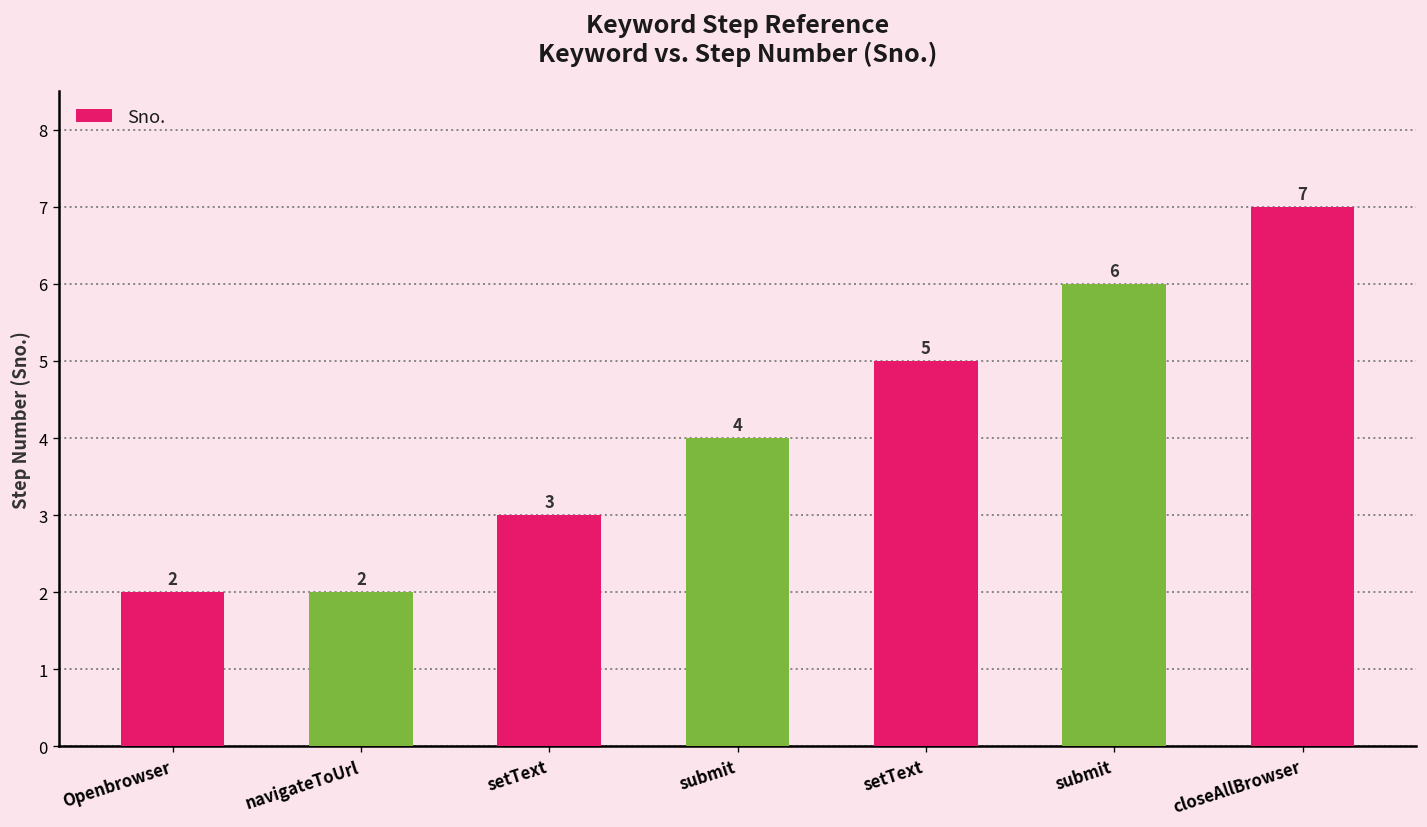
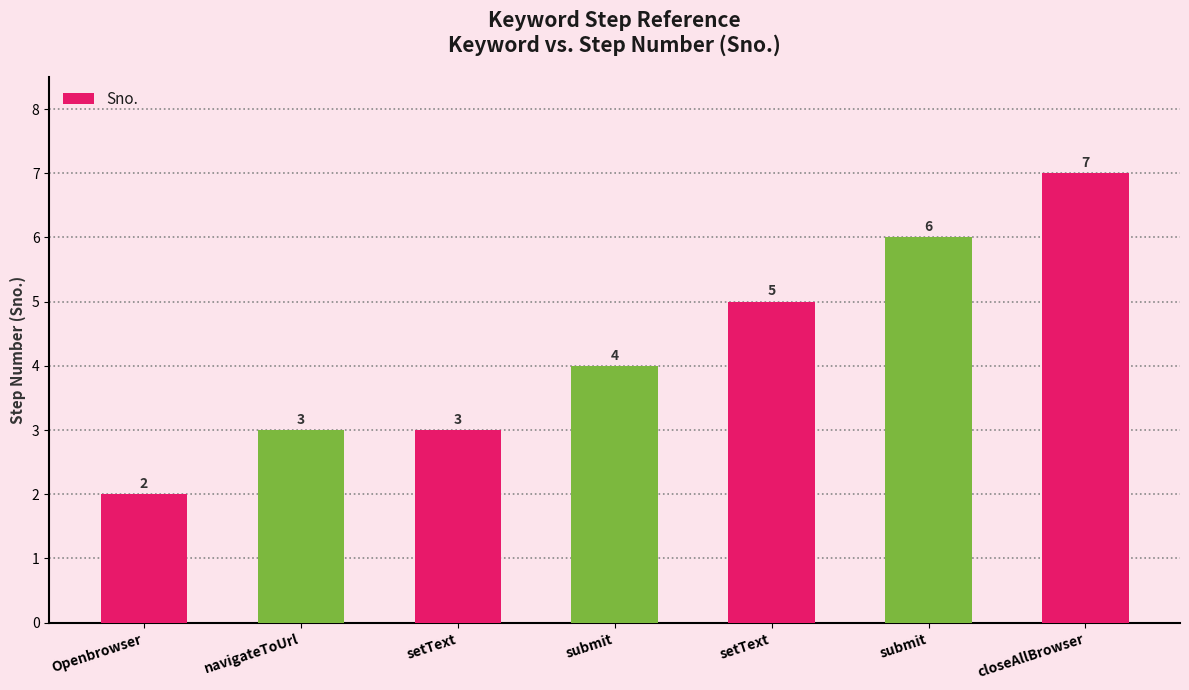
navigateToUrl: 2 -> 3
